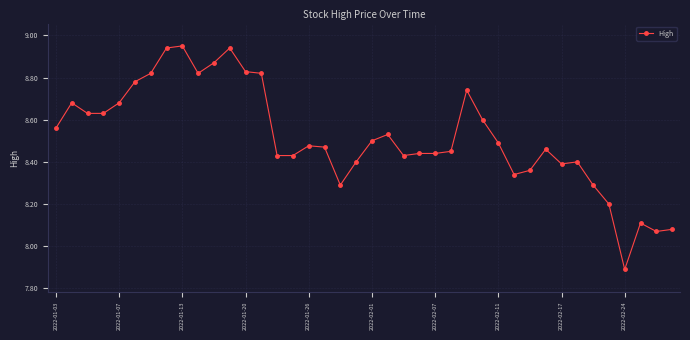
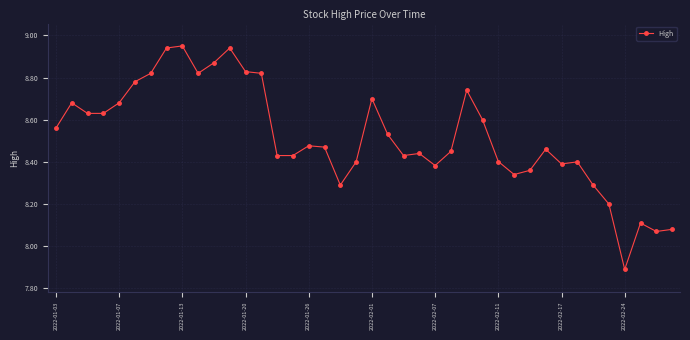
2022-02-01: 8.5 -> 8.7
2022-02-07: 8.44 -> 8.38
2022-02-11: 8.49 -> 8.40
